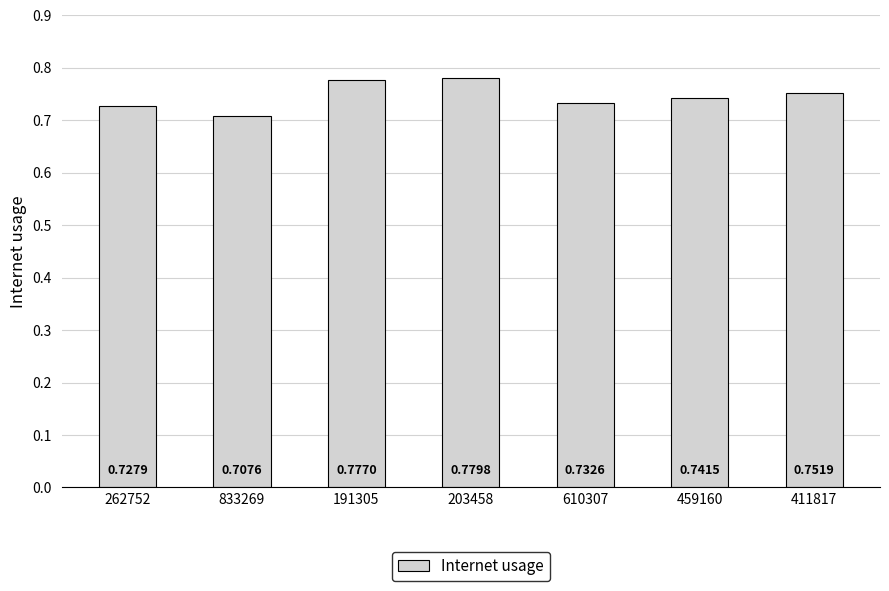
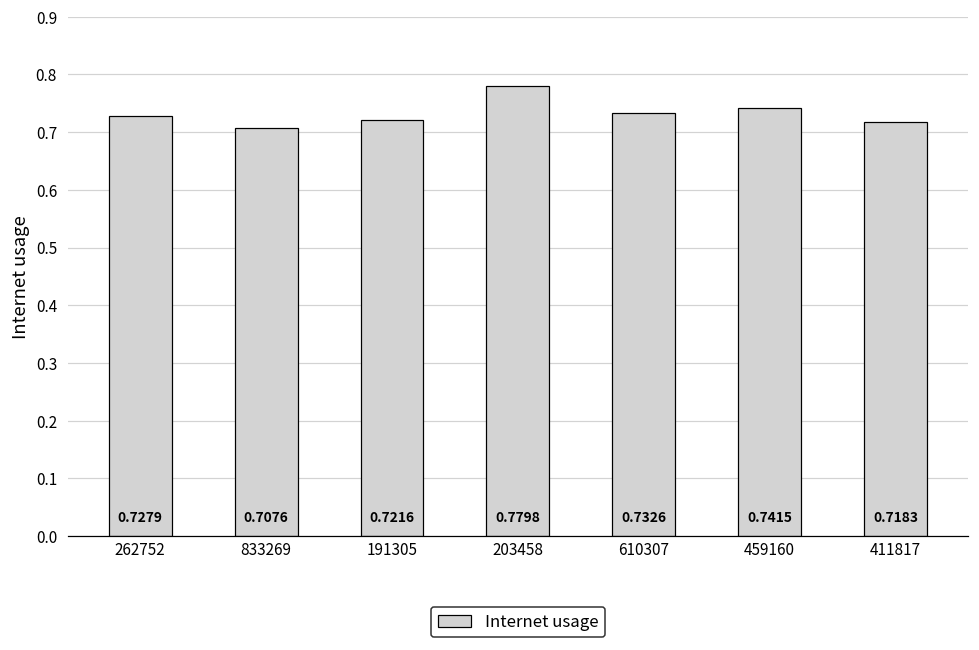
191305: 0.7770 -> 0.7216
411817: 0.7519 -> 0.7183
